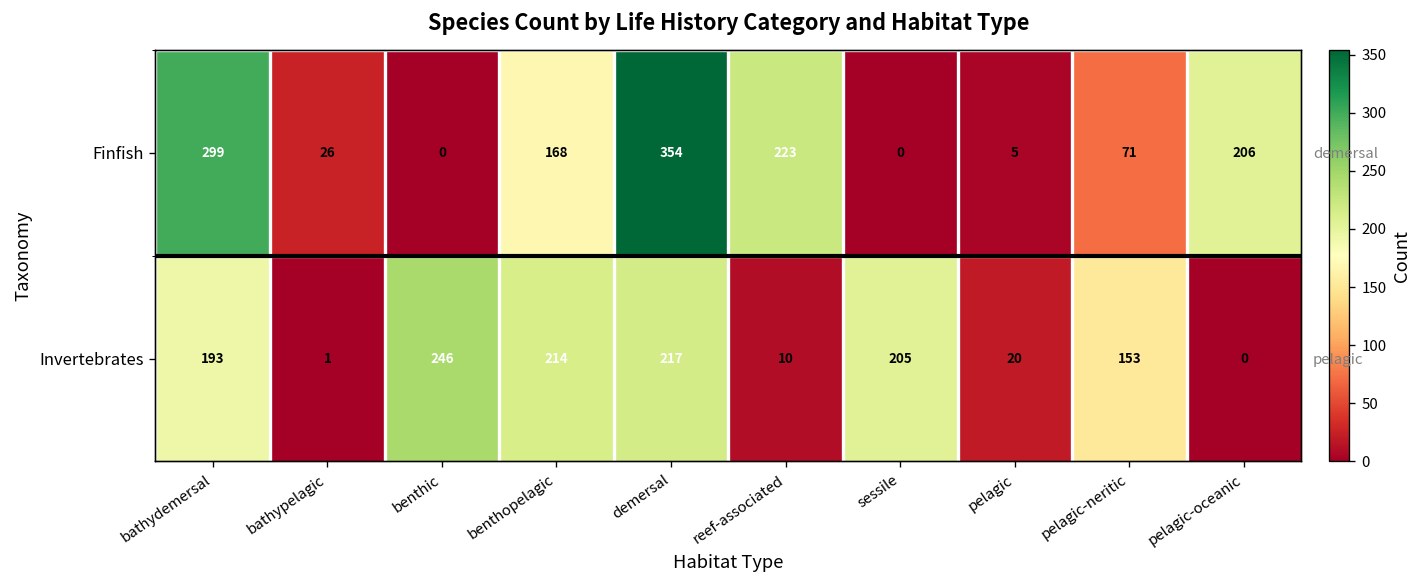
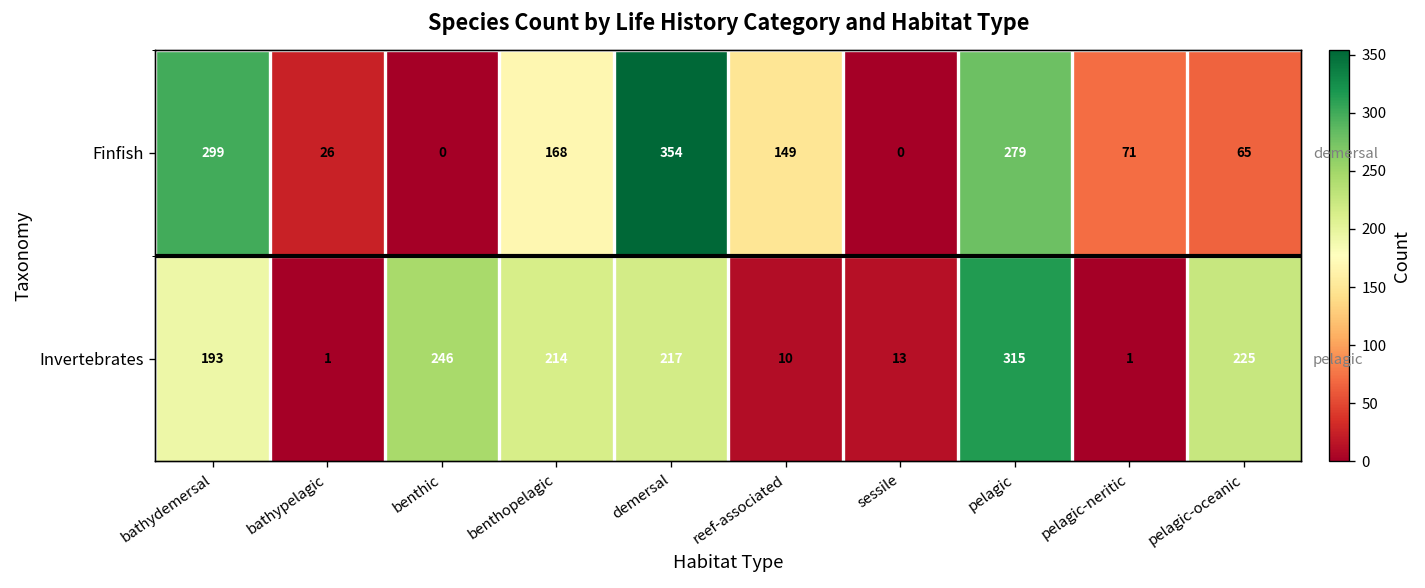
Finfish, reef-associated: 223 -> 149
Finfish, pelagic: 5 -> 279
Finfish, pelagic-oceanic: 206 -> 65
Invertebrates, sessile: 205 -> 13
Invertebrates, pelagic: 20 -> 315
Invertebrates, pelagic-neritic: 153 -> 1
Invertebrates, pelagic-oceanic: 0 -> 225
